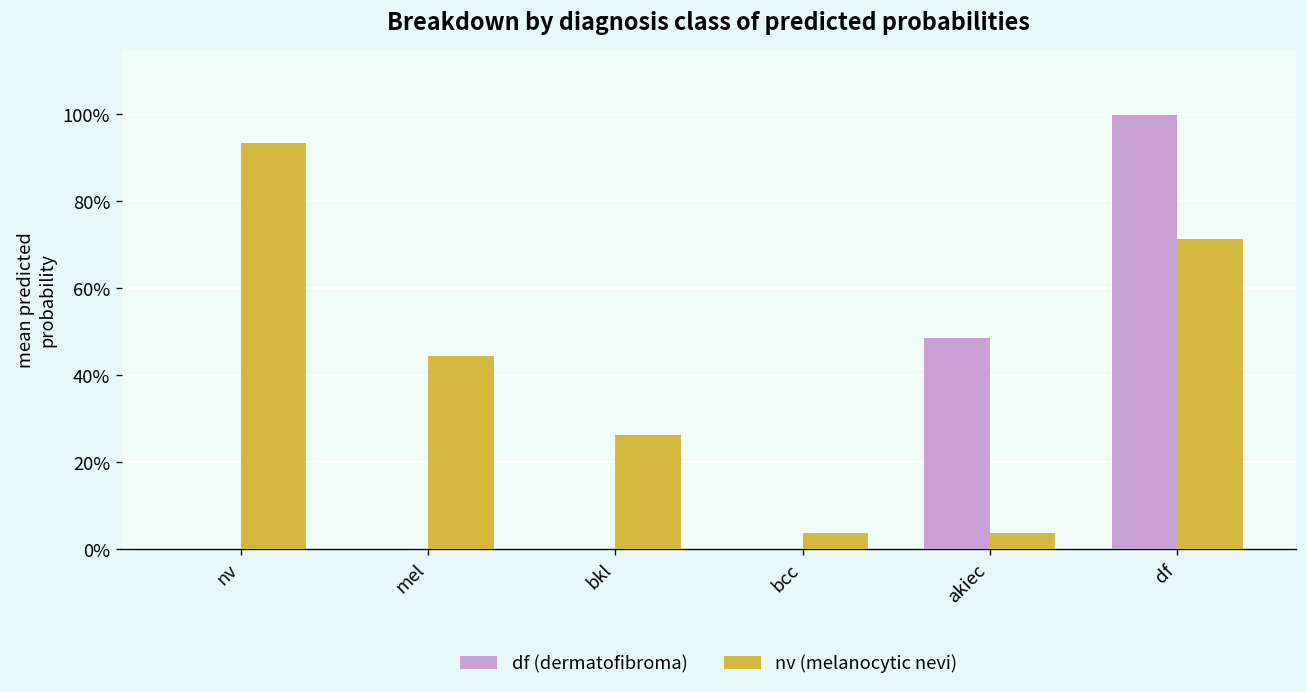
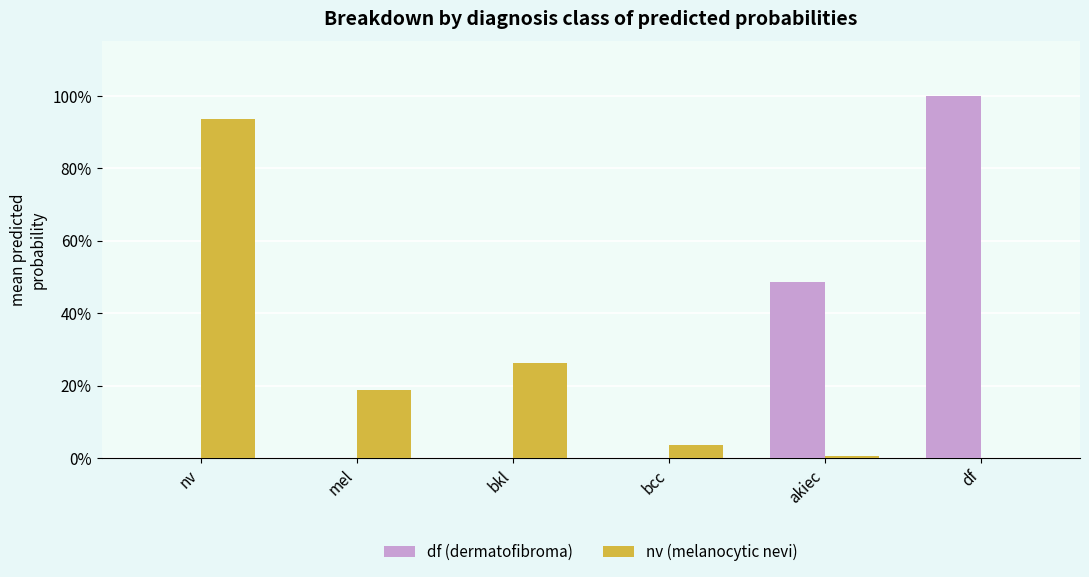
nv (melanocytic nevi), mel: 45% -> 19%
nv (melanocytic nevi), akiec: 4% -> 1%
nv (melanocytic nevi), df: 71% -> 0%
